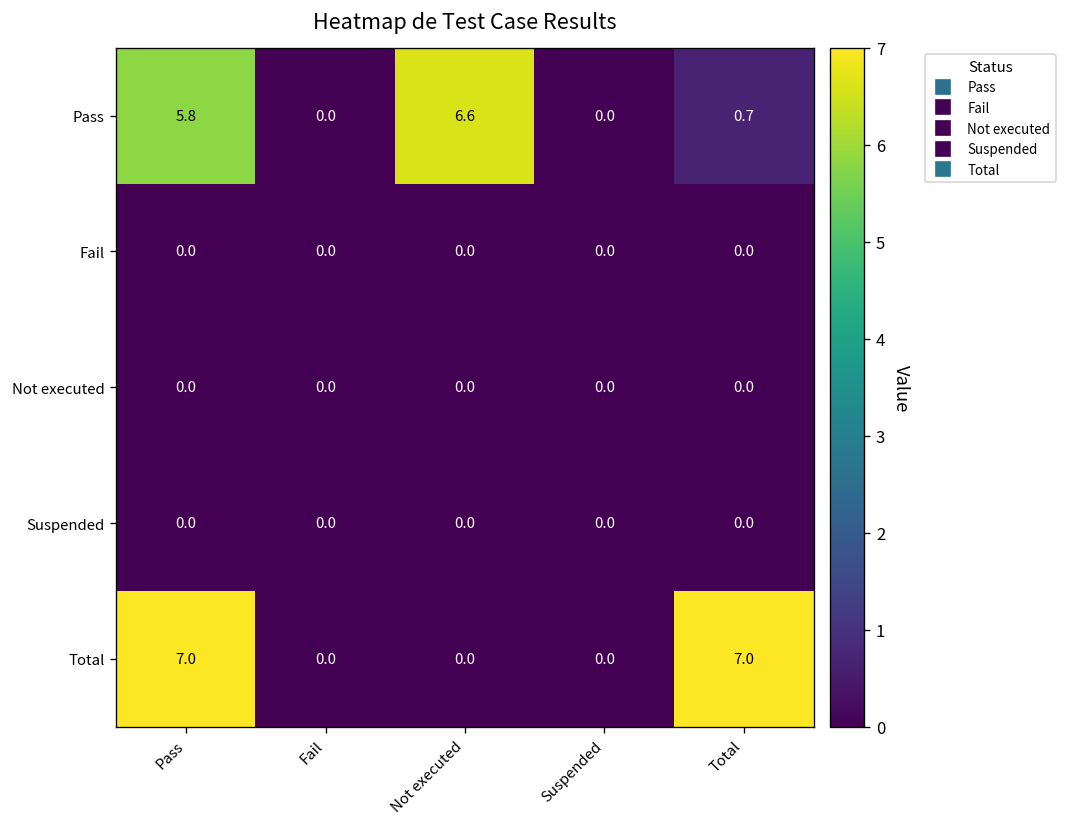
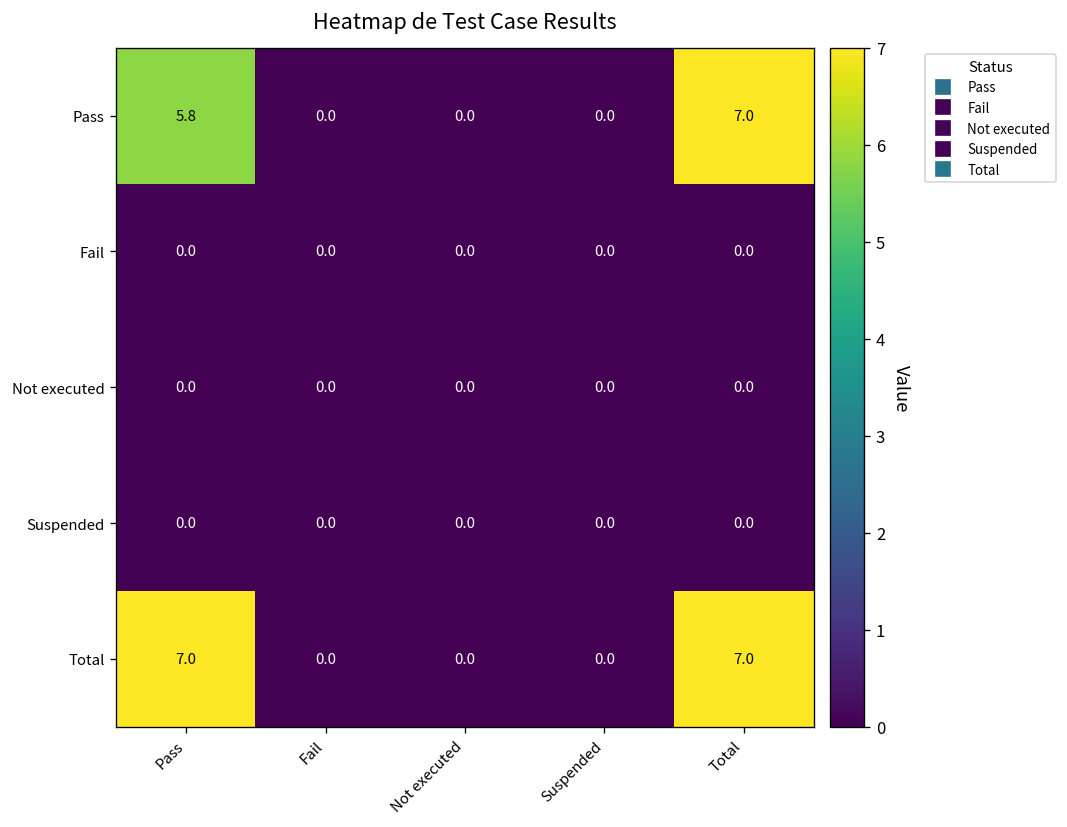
Pass, Not executed: 6.6 -> 0.0
Pass, Total: 0.7 -> 7.0
